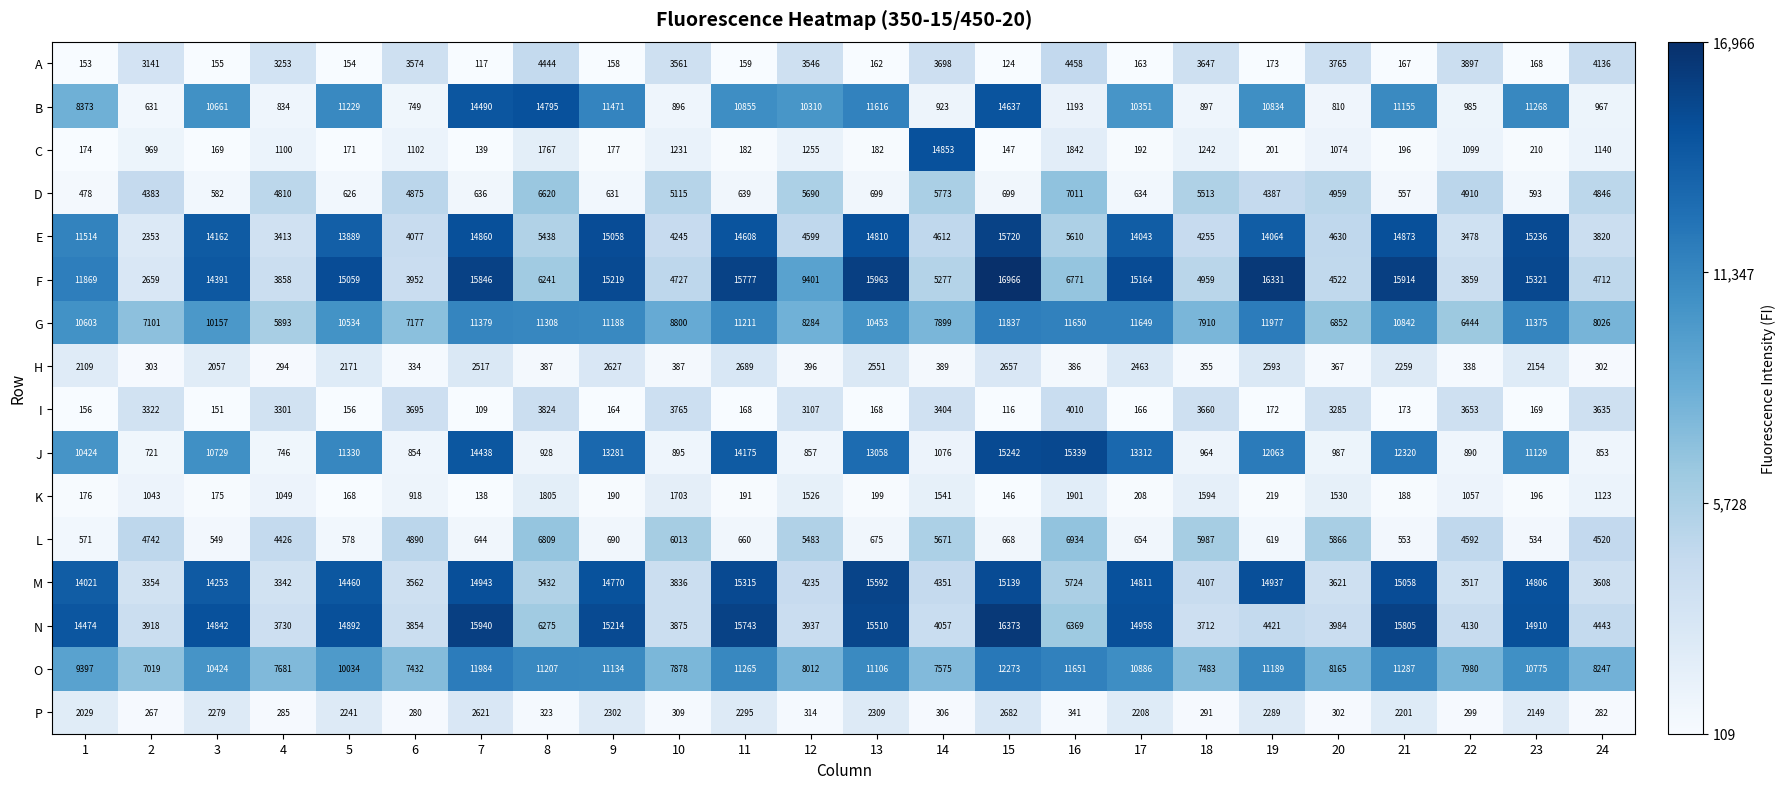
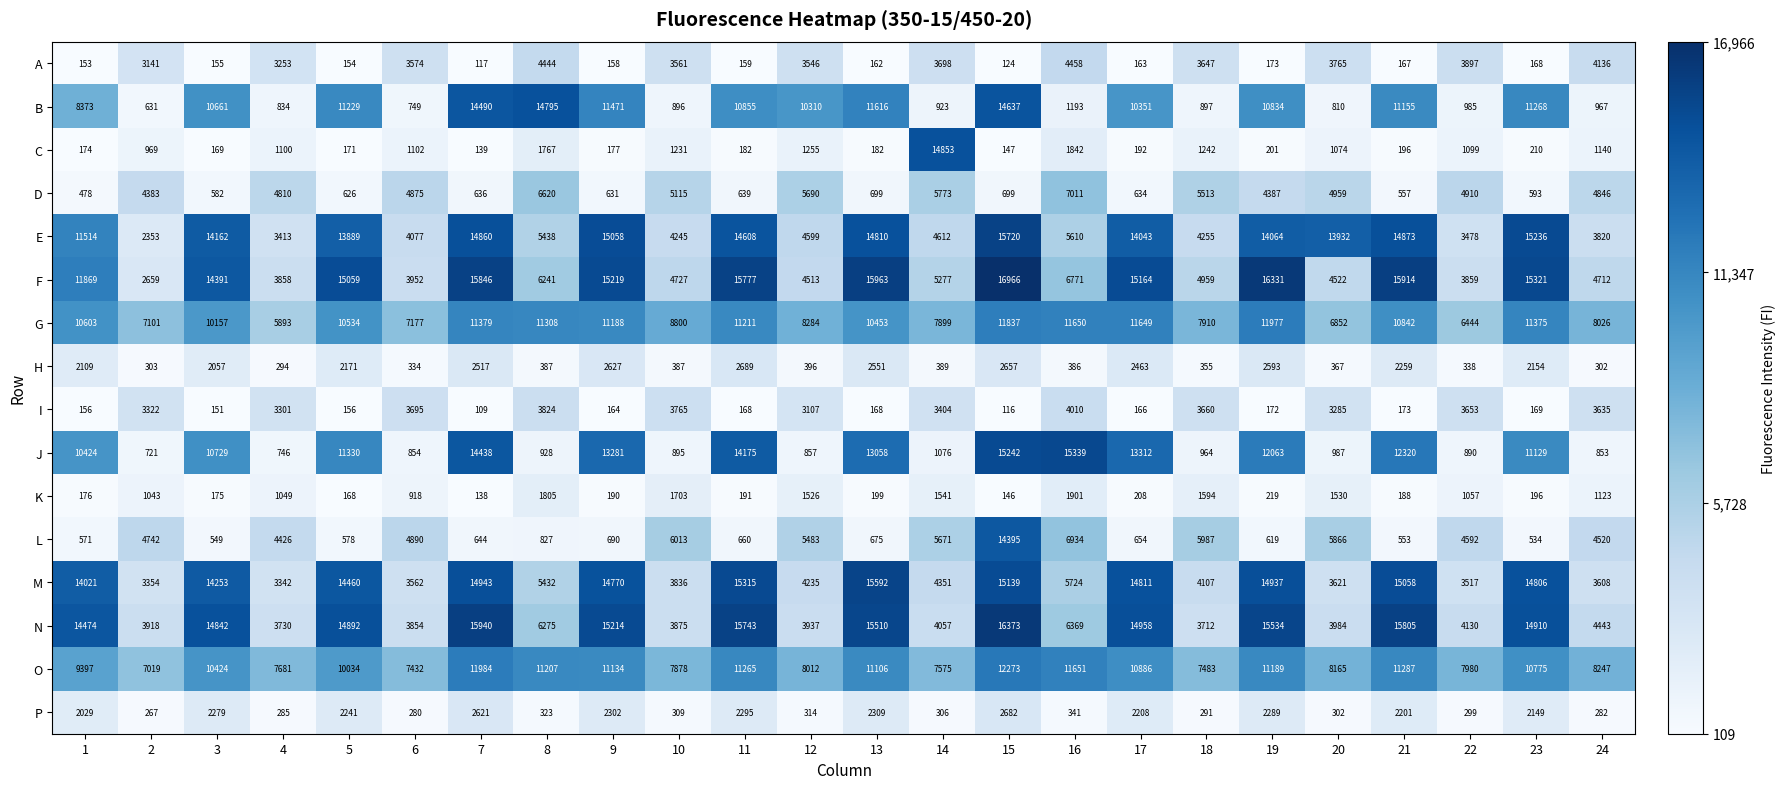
E, 20: 4630 -> 13932
F, 12: 9401 -> 4513
L, 8: 6809 -> 827
L, 15: 668 -> 14395
N, 19: 4421 -> 15534
